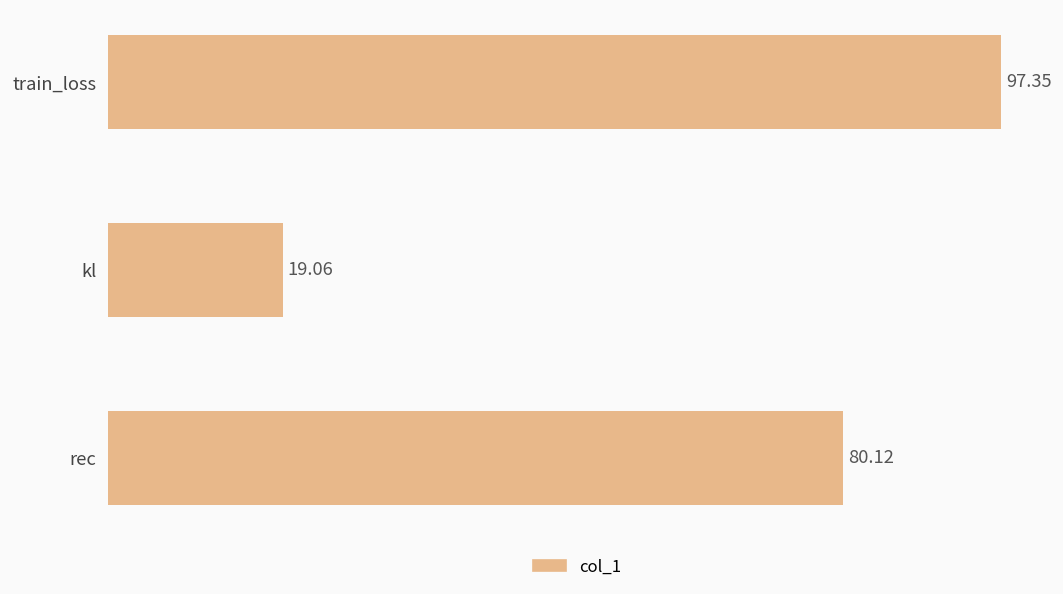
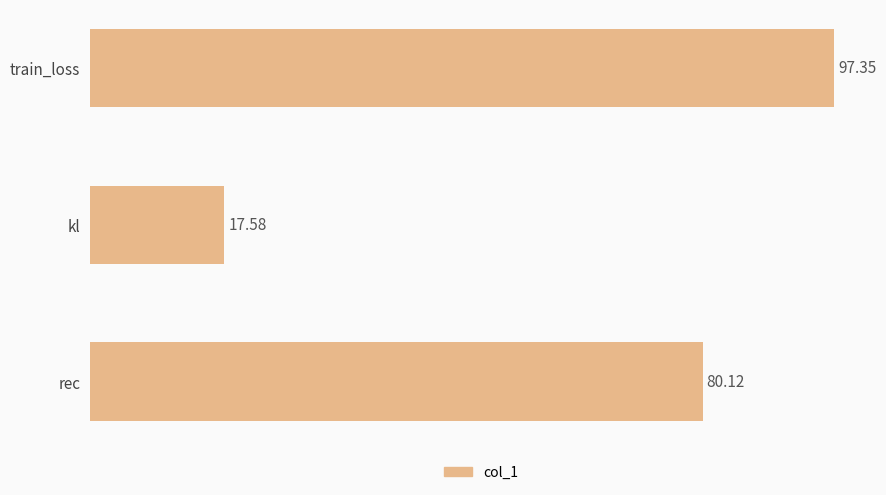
kl: 19.06 -> 17.58
